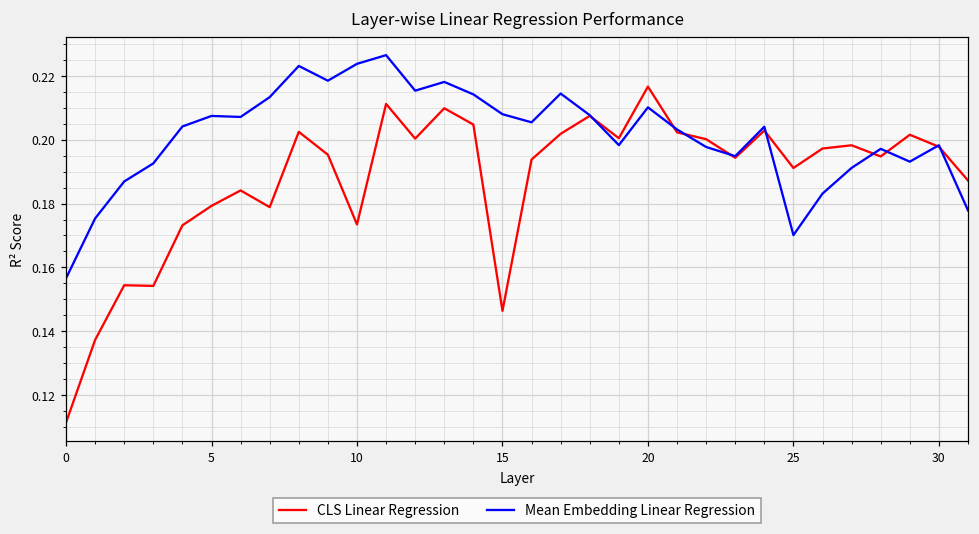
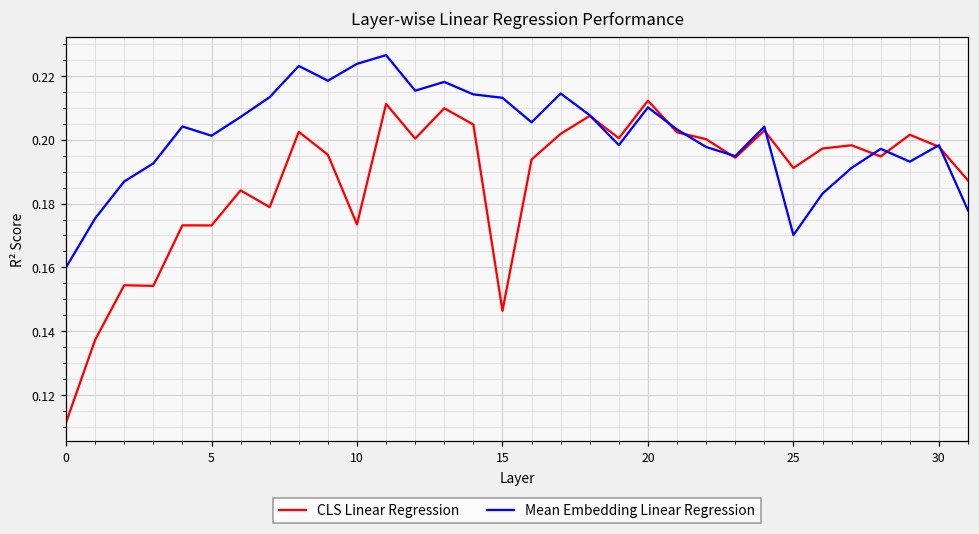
Mean Embedding Linear Regression, 0: 0.157 -> 0.160
CLS Linear Regression, 5: 0.179 -> 0.173
Mean Embedding Linear Regression, 5: 0.207 -> 0.201
Mean Embedding Linear Regression, 15: 0.208 -> 0.213
CLS Linear Regression, 20: 0.217 -> 0.212
